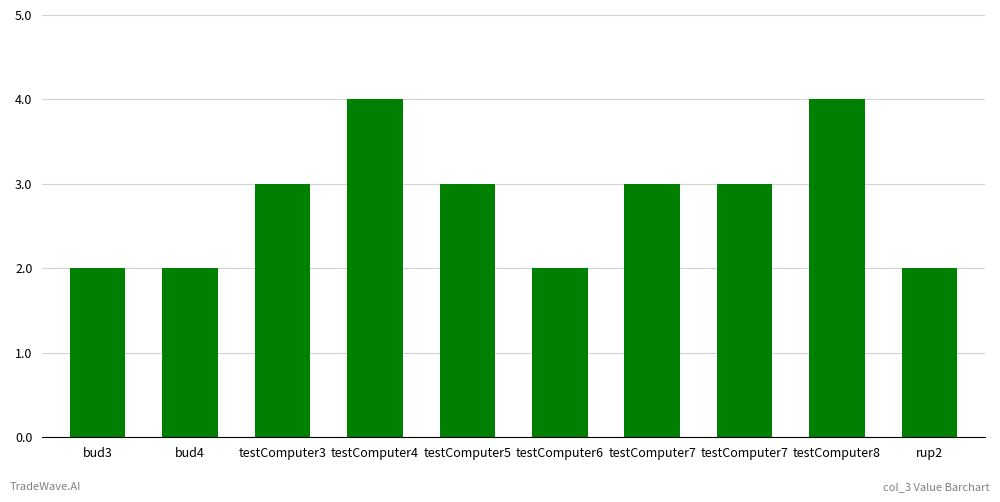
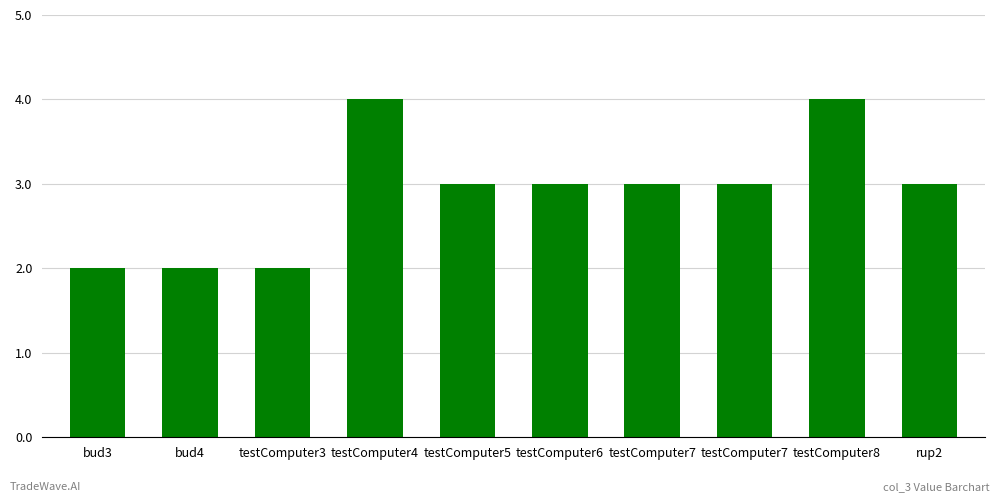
testComputer3: 3 -> 2
testComputer6: 2 -> 3
rup2: 2 -> 3
